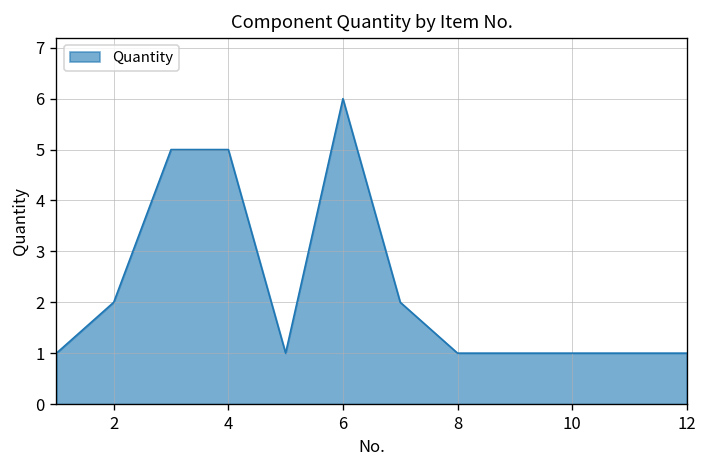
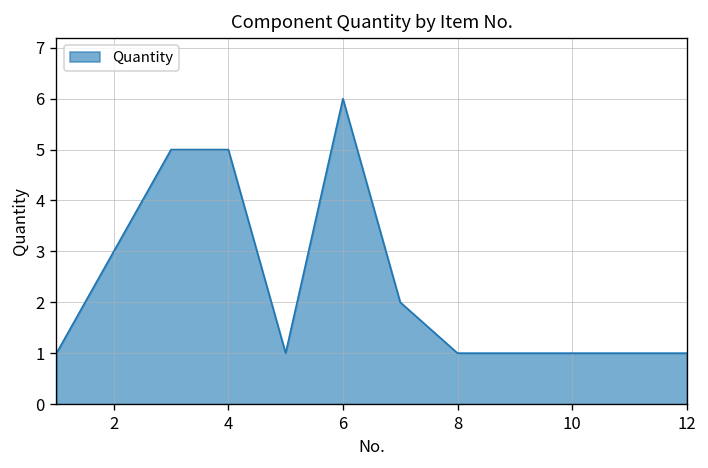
2: 2 -> 3
